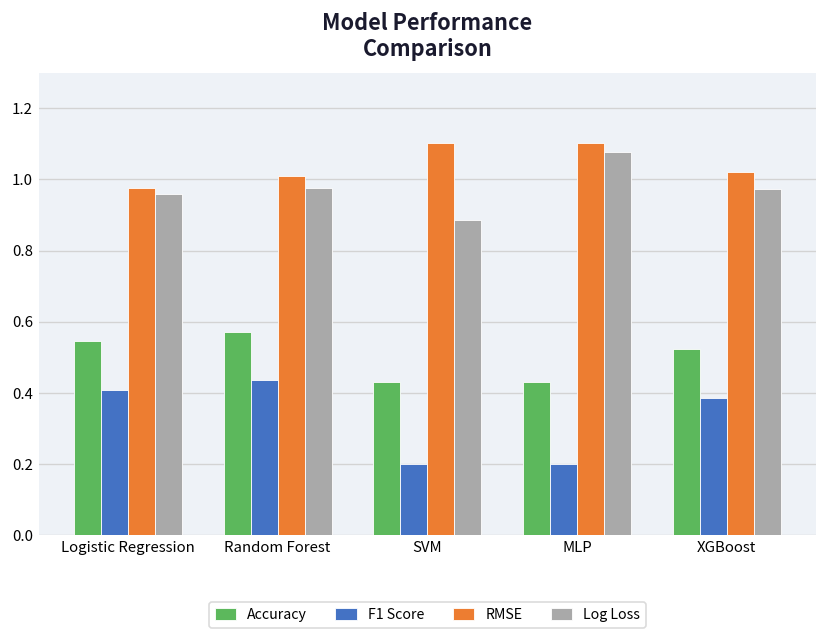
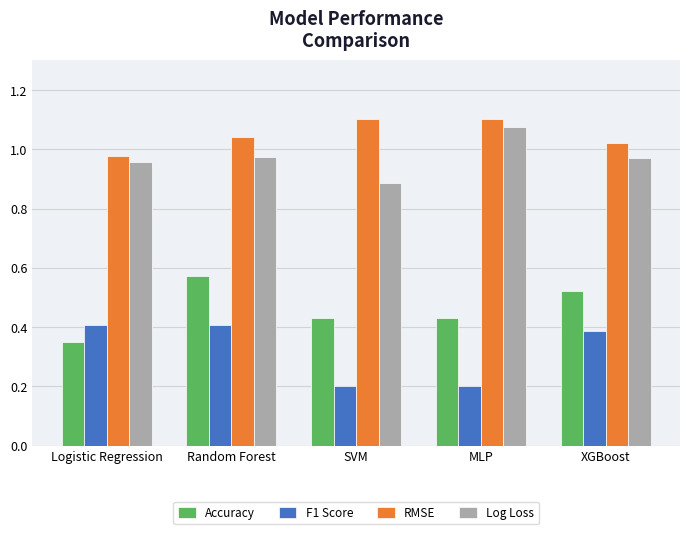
Accuracy, Logistic Regression: 0.55 -> 0.35
F1 Score, Random Forest: 0.44 -> 0.41
RMSE, Random Forest: 1.01 -> 1.04
